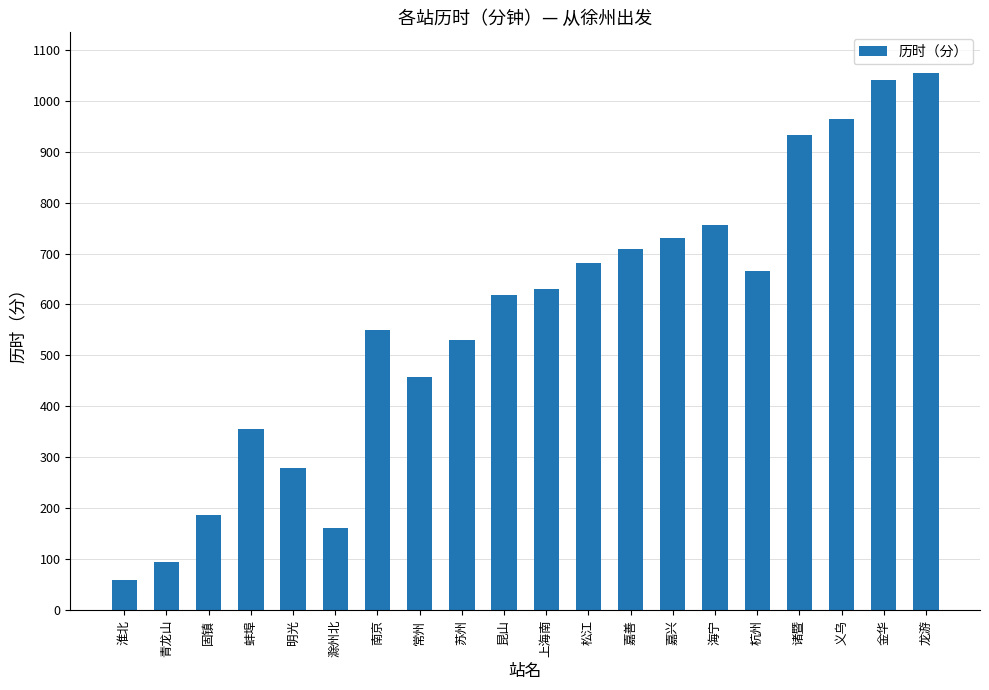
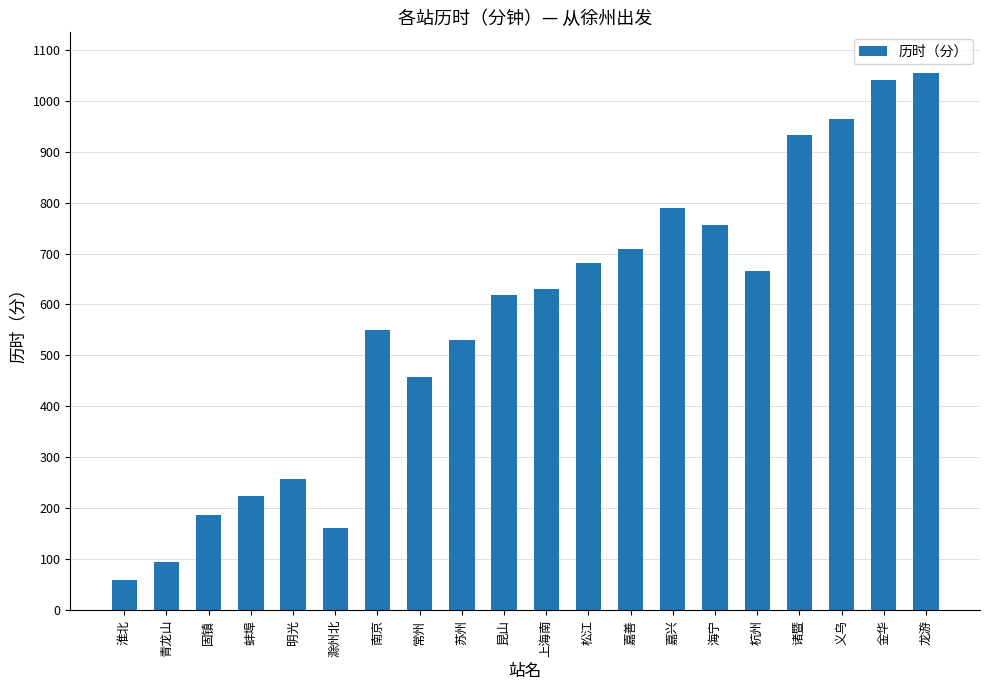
蚌埠: 360 -> 230
明光: 280 -> 260
嘉兴: 730 -> 790
